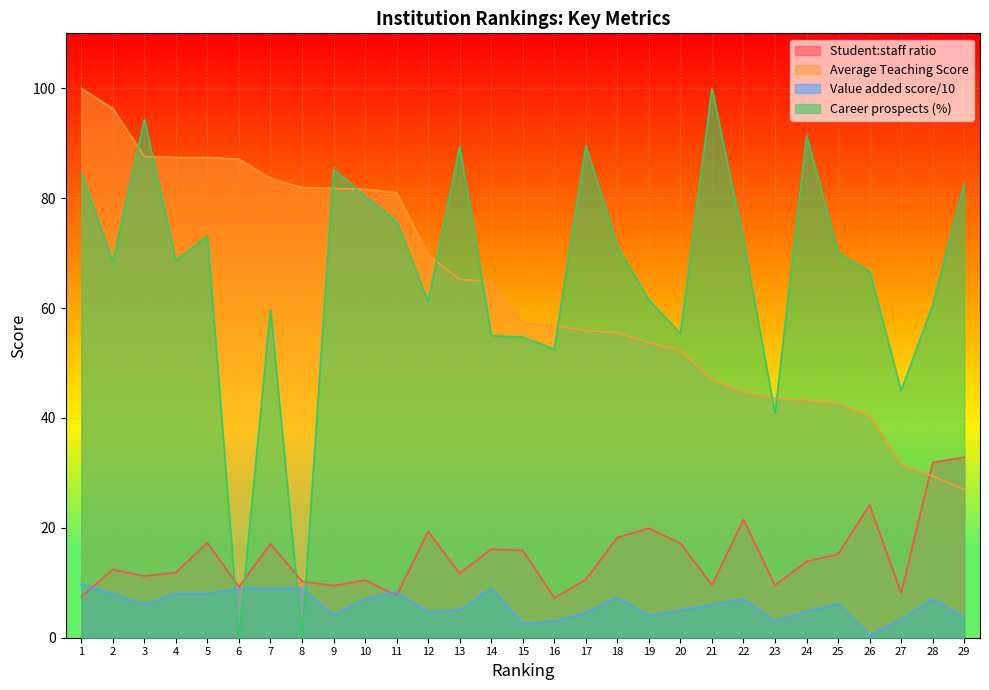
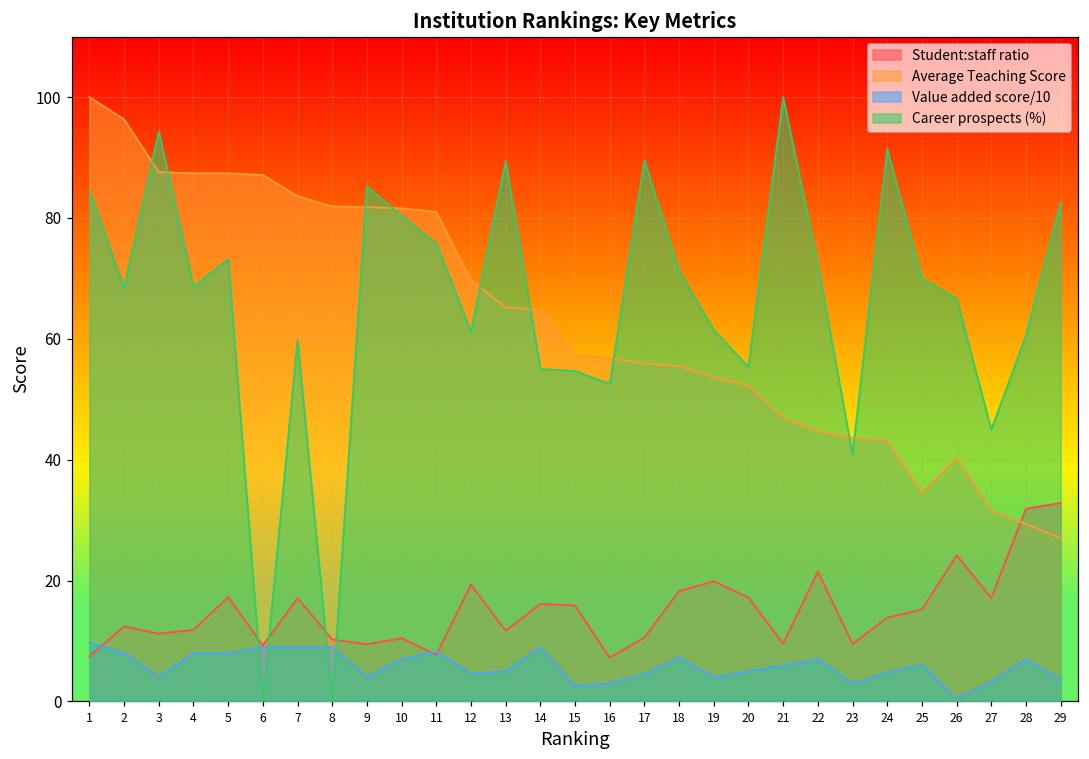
Value added score/10, 3: 6 -> 4
Average Teaching Score, 25: 43 -> 35
Student:staff ratio, 27: 8 -> 17
